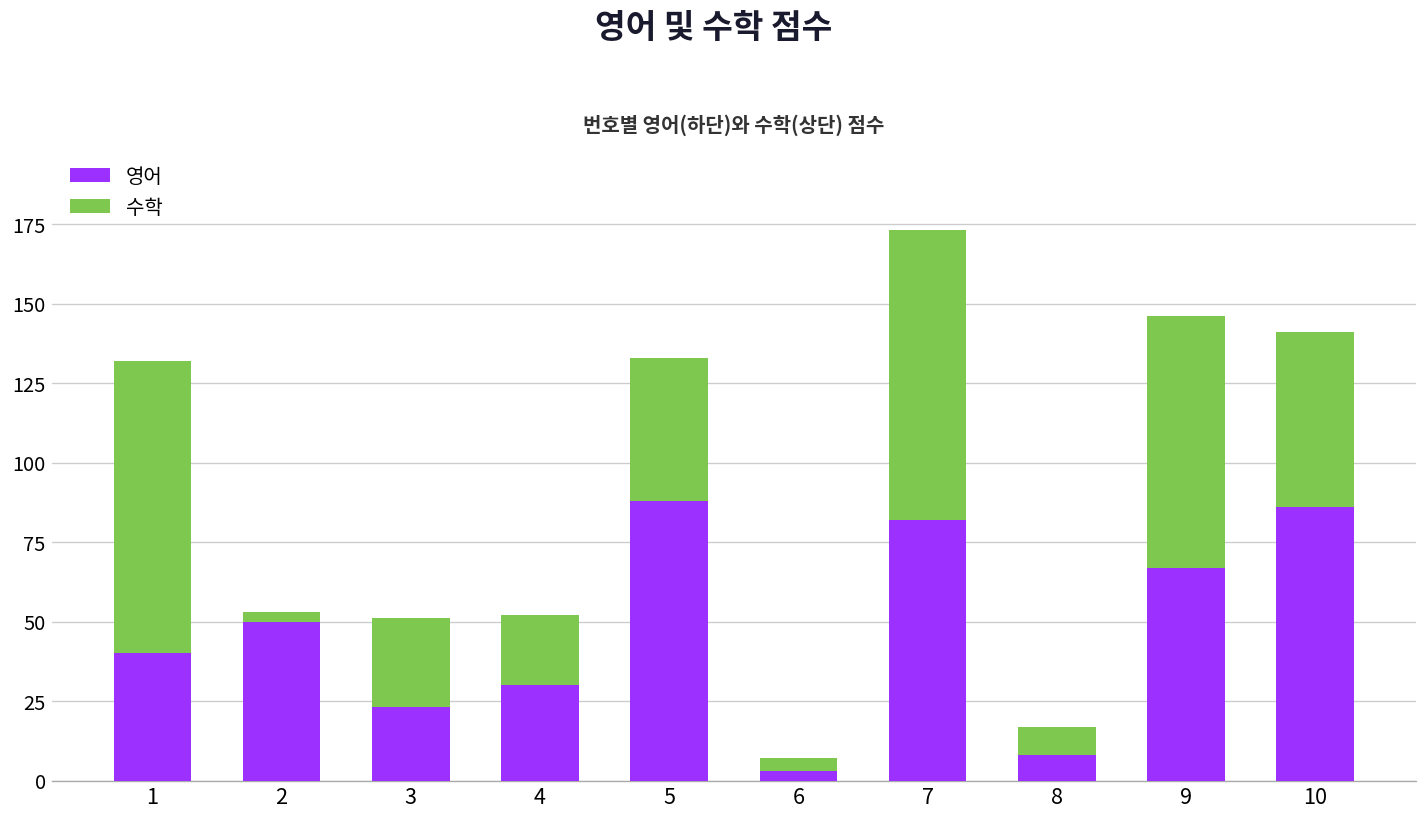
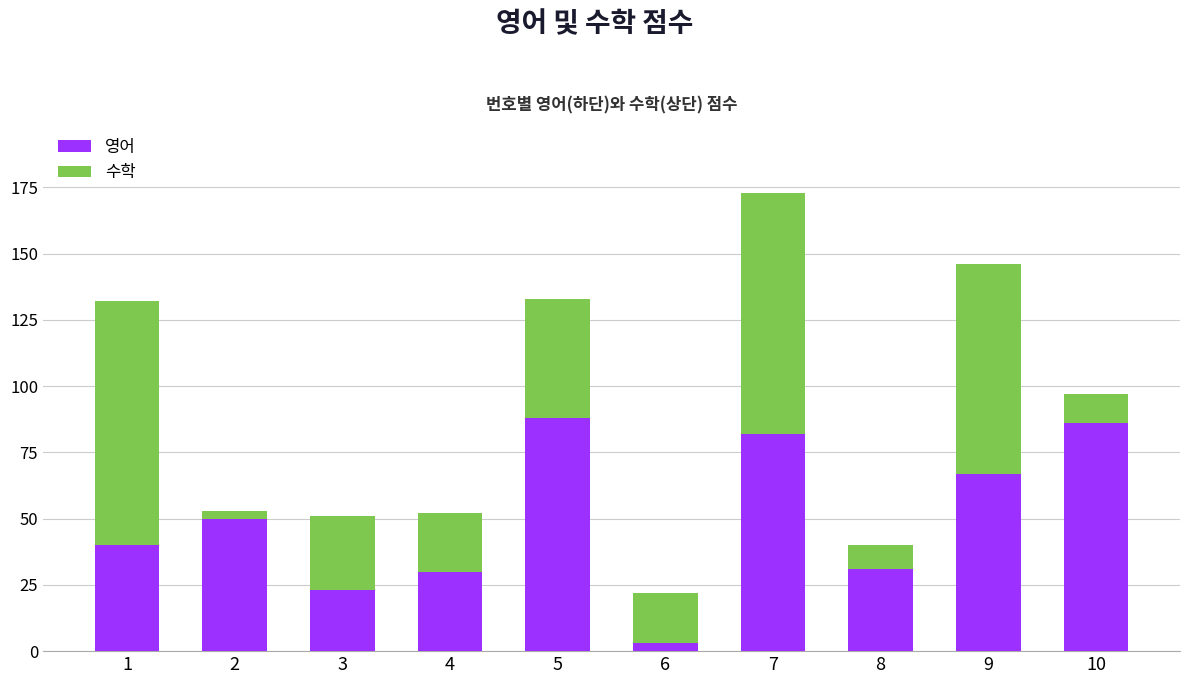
수학, 6: 4 -> 19
영어, 8: 8 -> 31
수학, 10: 55 -> 11
